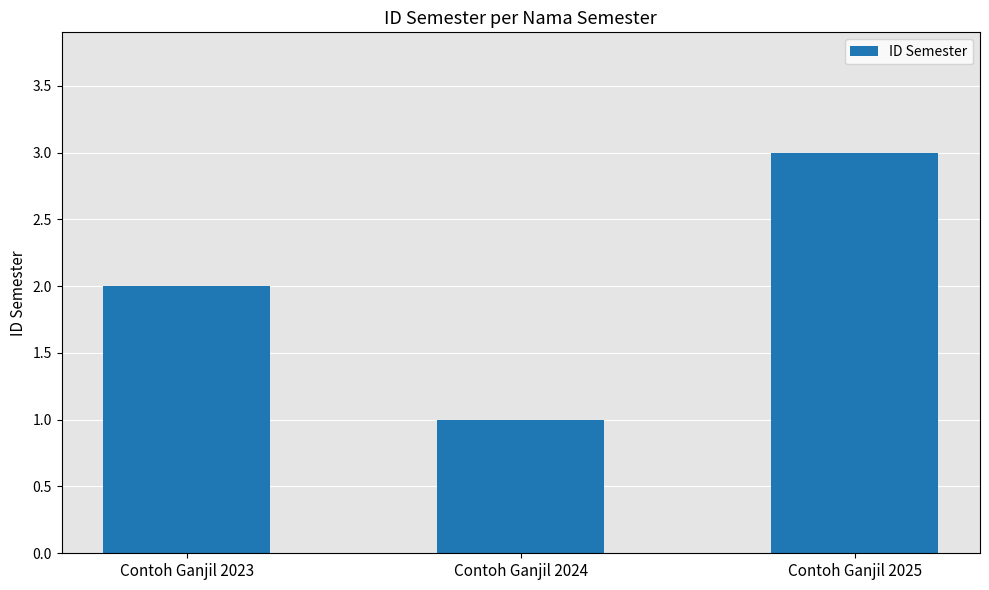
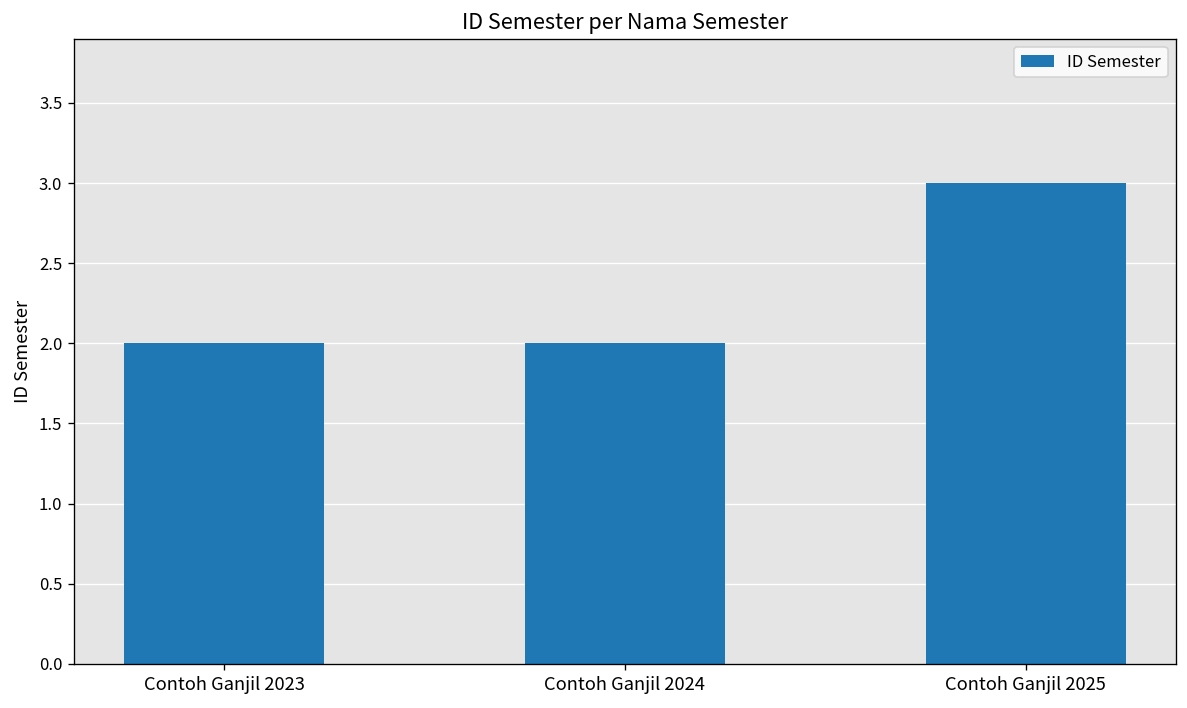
Contoh Ganjil 2024: 1 -> 2
